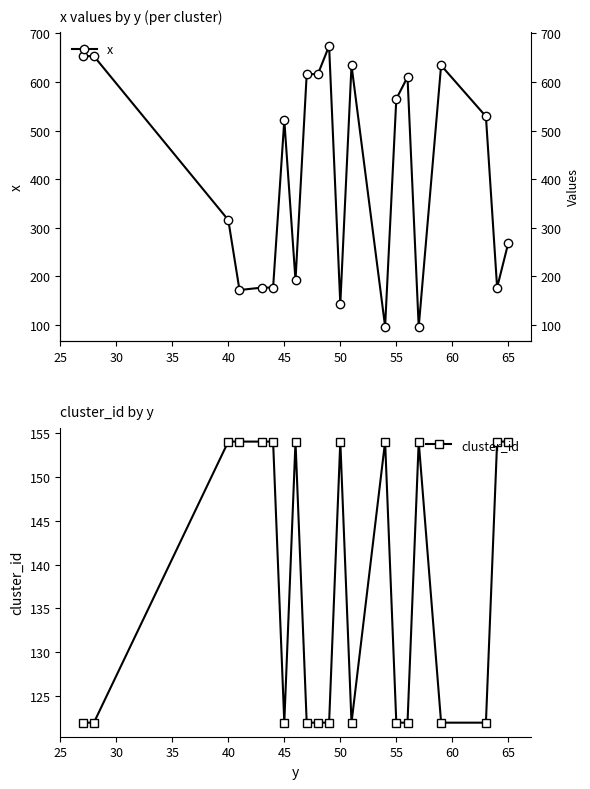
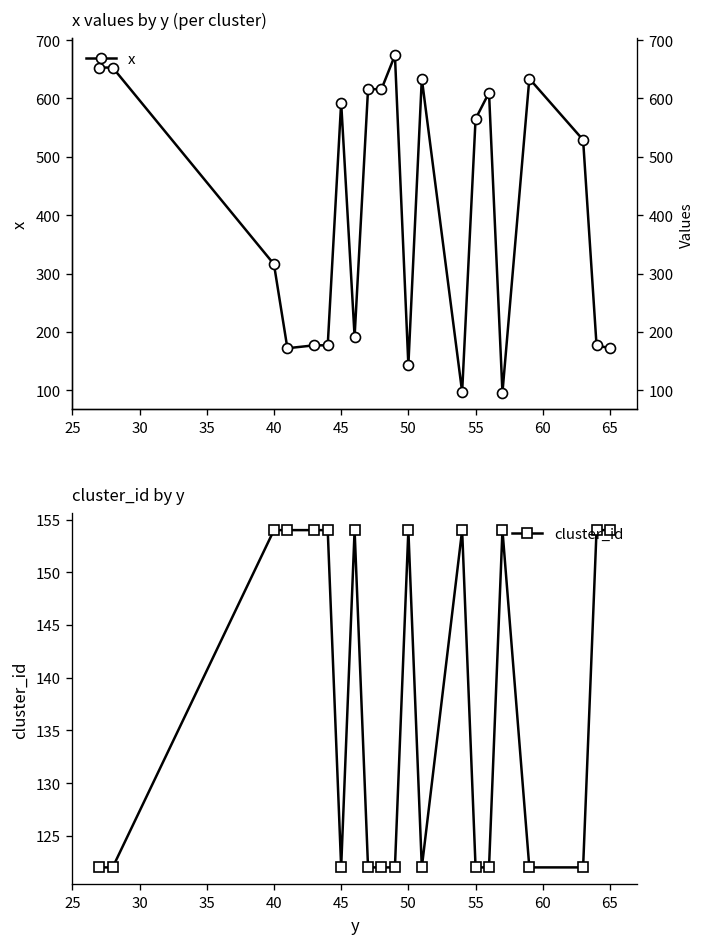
x values by y (per cluster), 45: 520 -> 590
x values by y (per cluster), 65: 270 -> 170
